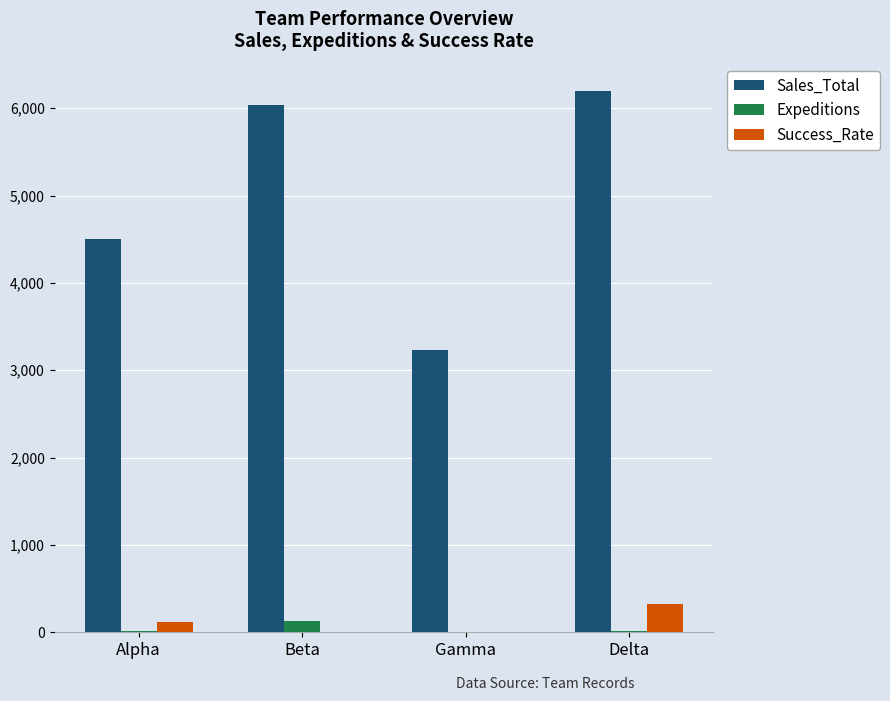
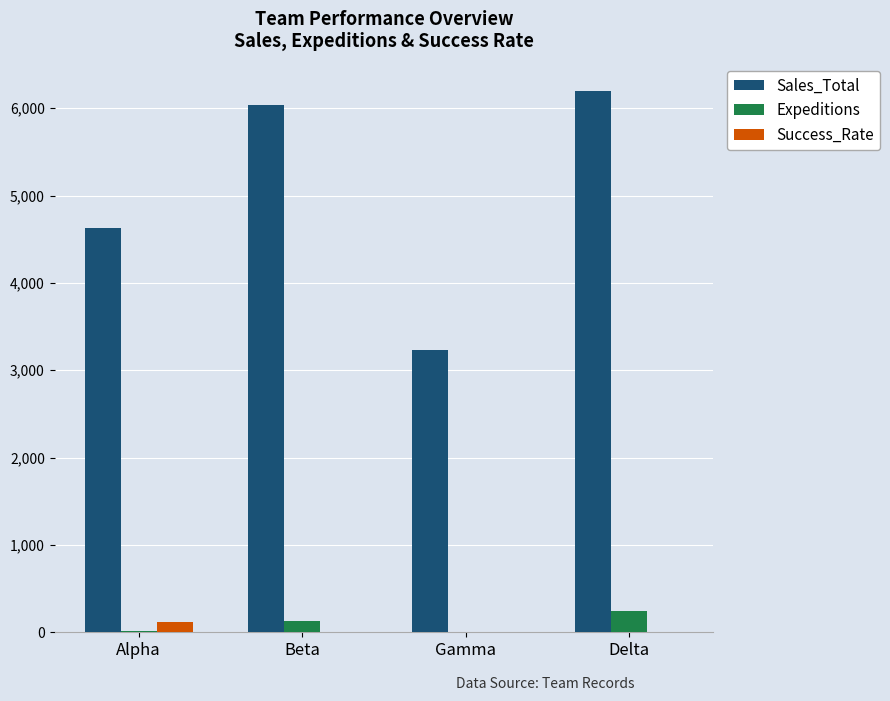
Sales_Total, Alpha: 4,500 -> 4,600
Expeditions, Delta: 0 -> 200
Success_Rate, Delta: 300 -> 0
